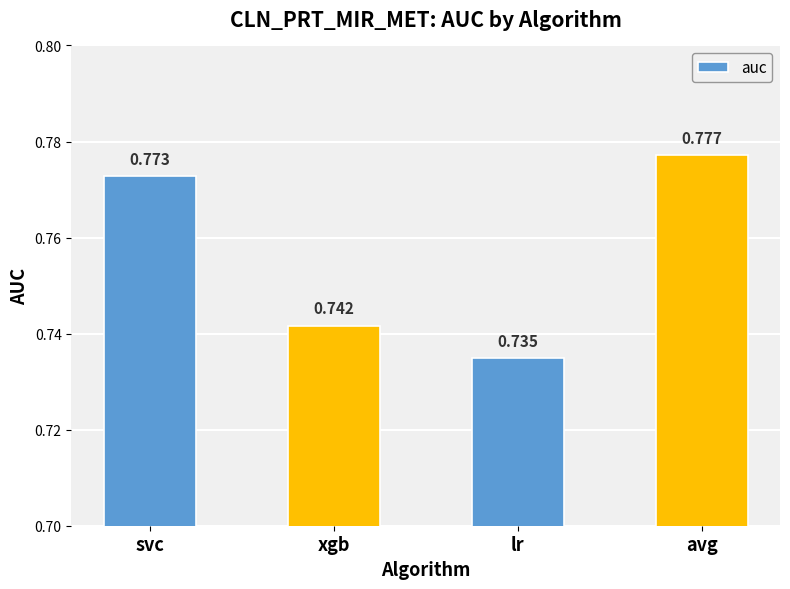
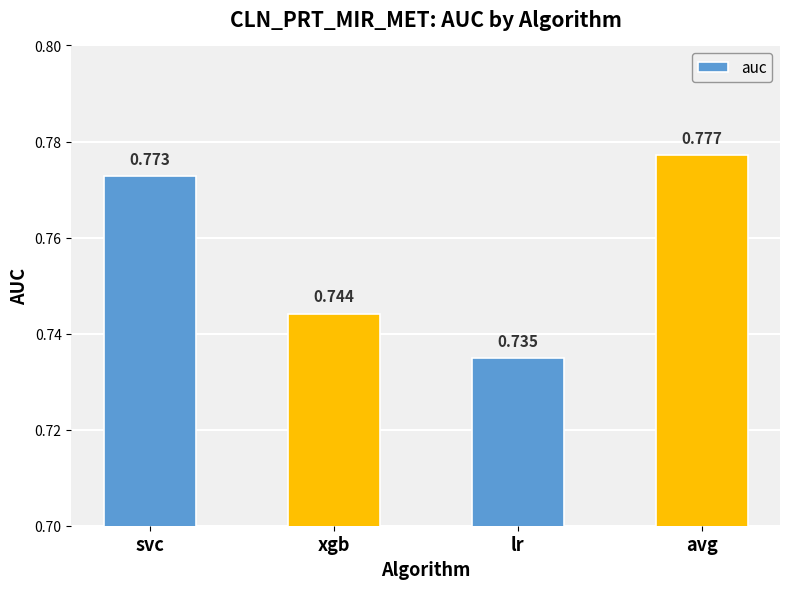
xgb: 0.742 -> 0.744
